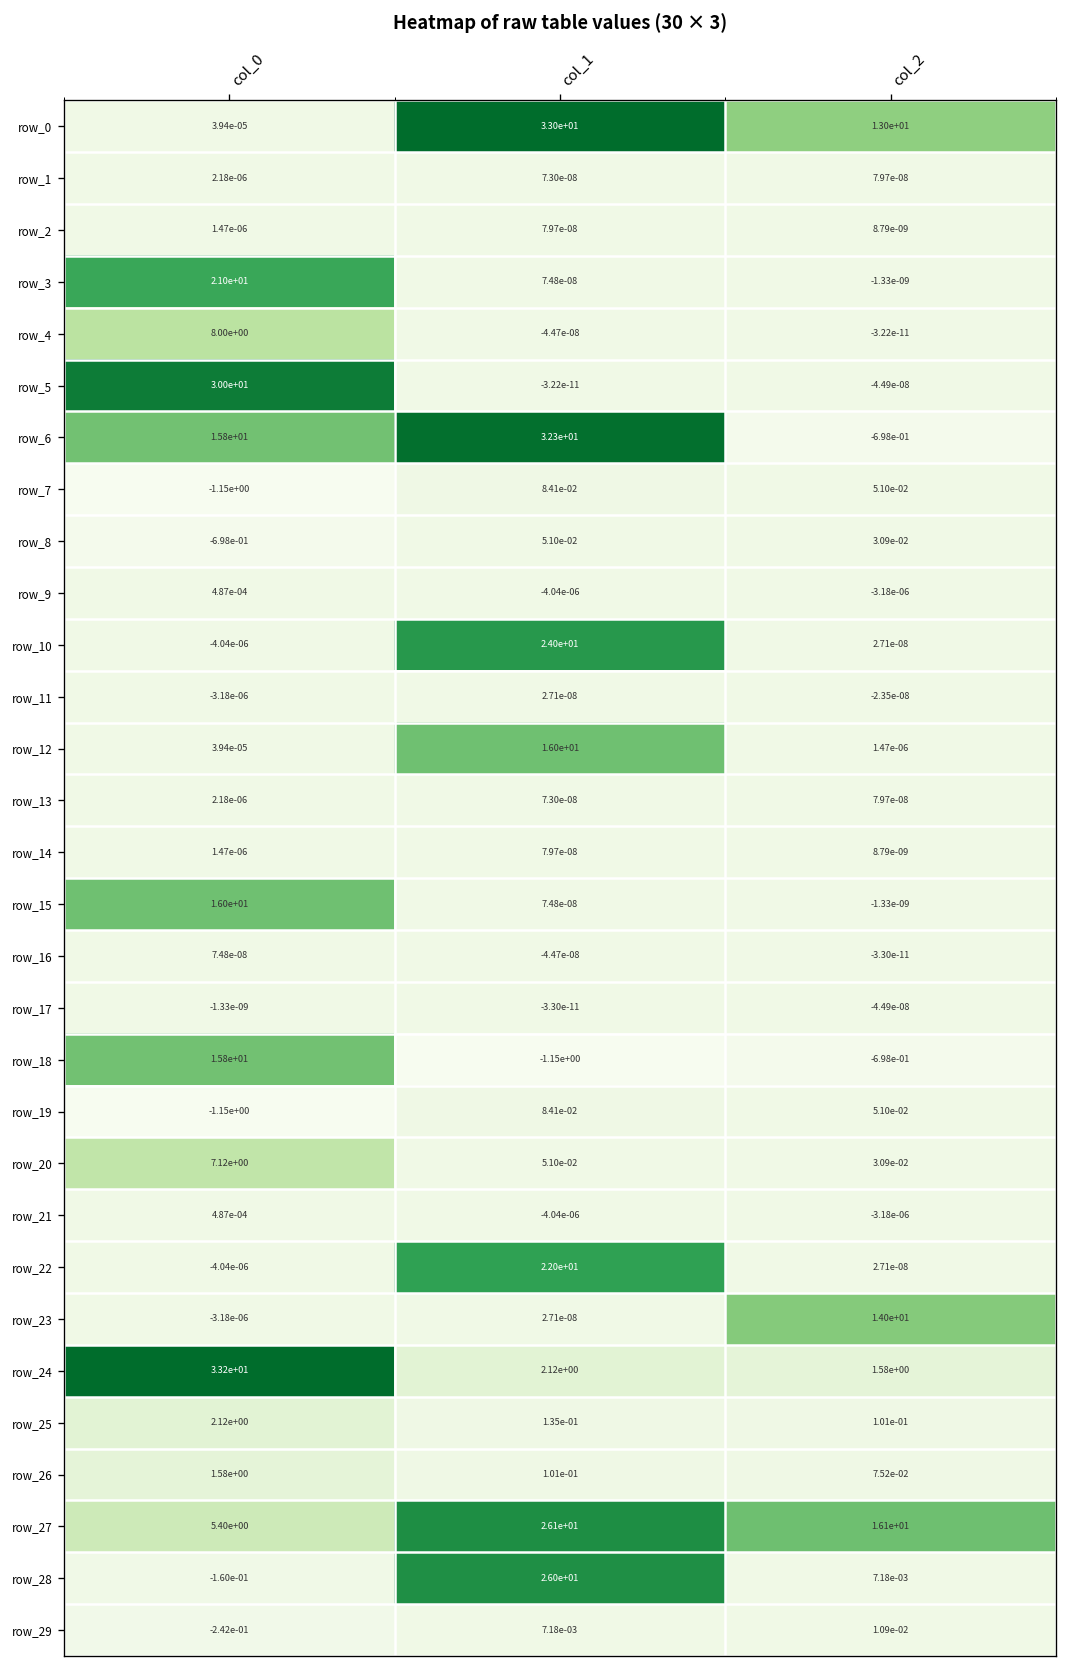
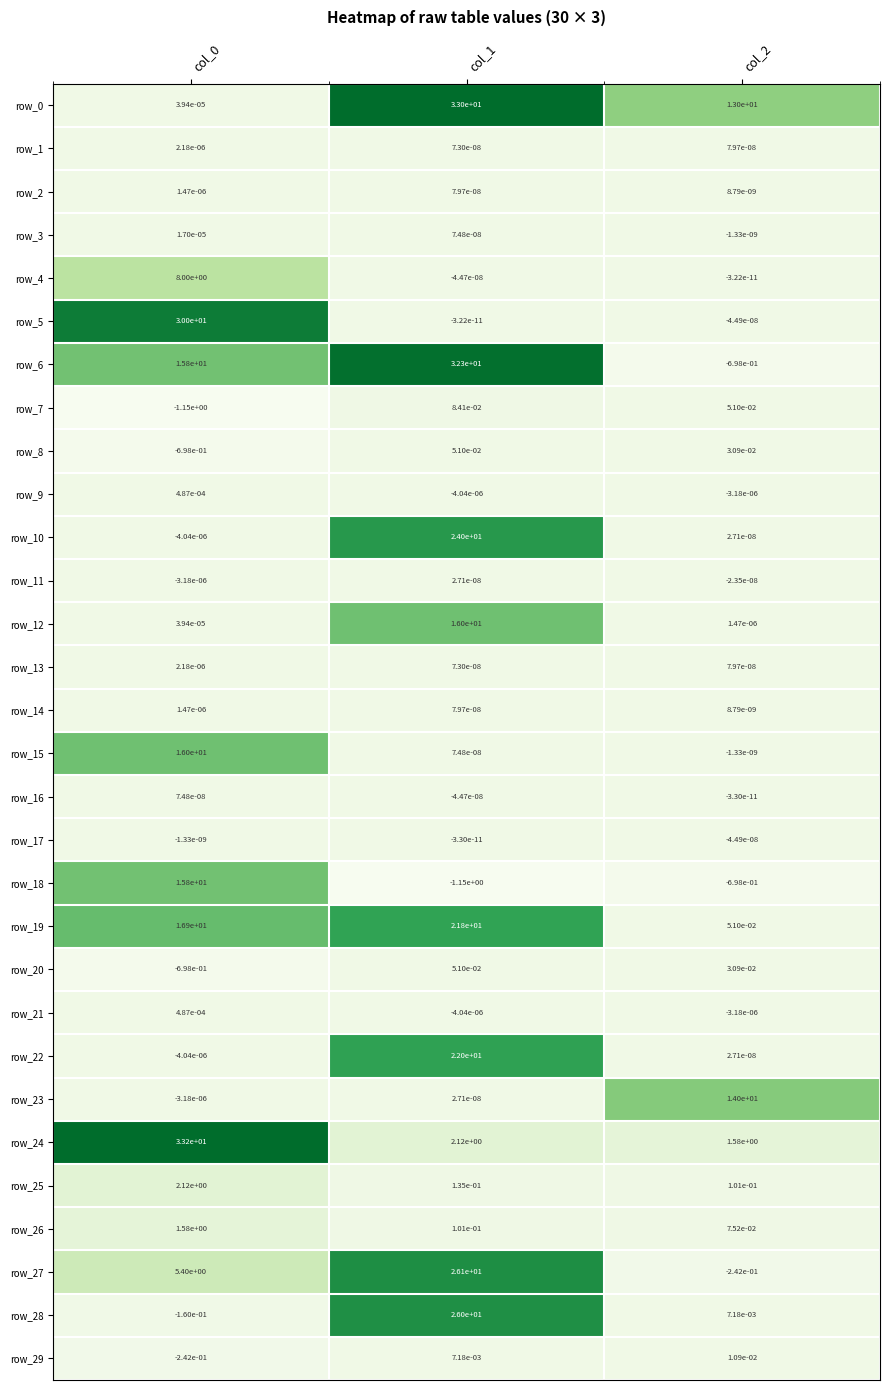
row_3, col_0: 2.10e+01 -> 1.70e-05
row_19, col_0: -1.15e+00 -> 1.69e+01
row_19, col_1: 8.41e-02 -> 2.18e+01
row_20, col_0: 7.12e+00 -> -6.98e-01
row_27, col_2: 1.61e+01 -> -2.42e-01
